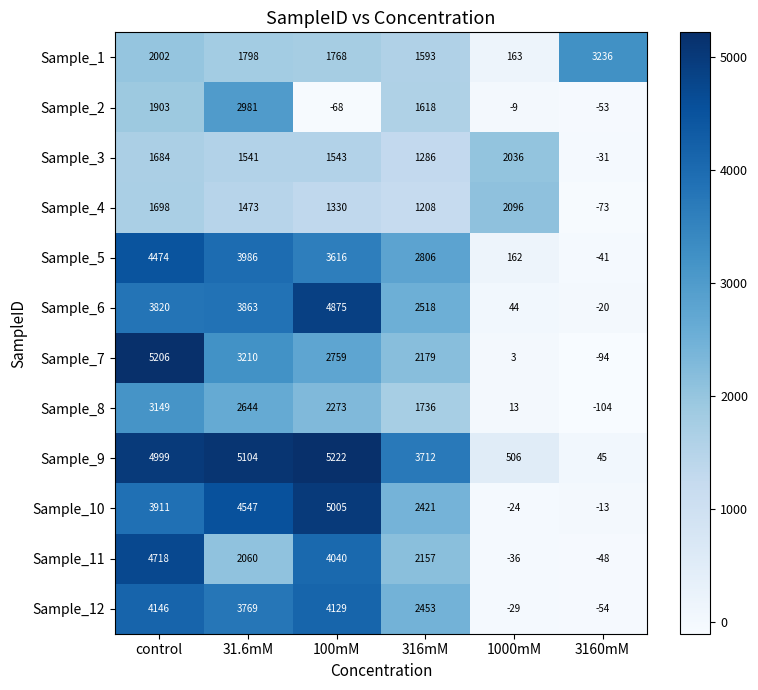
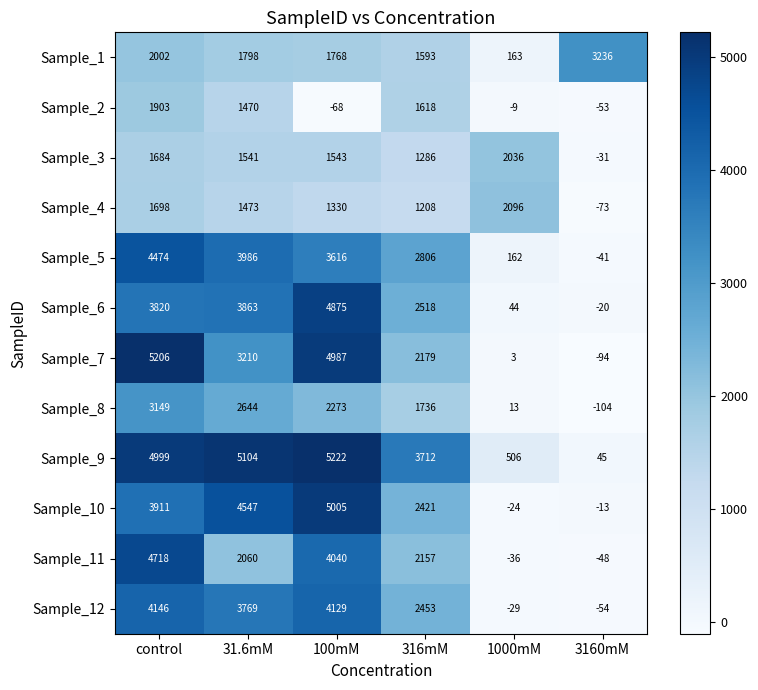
Sample_2, 31.6mM: 2981 -> 1470
Sample_7, 100mM: 2759 -> 4987
